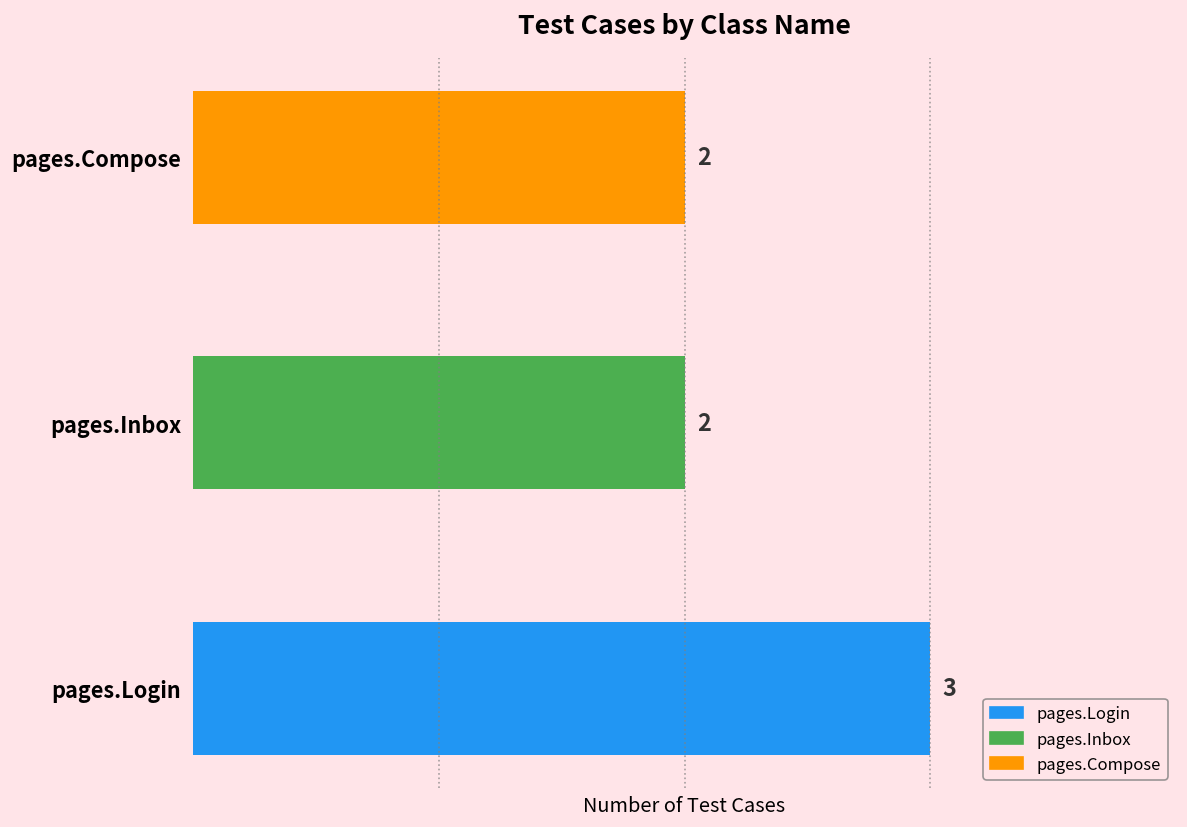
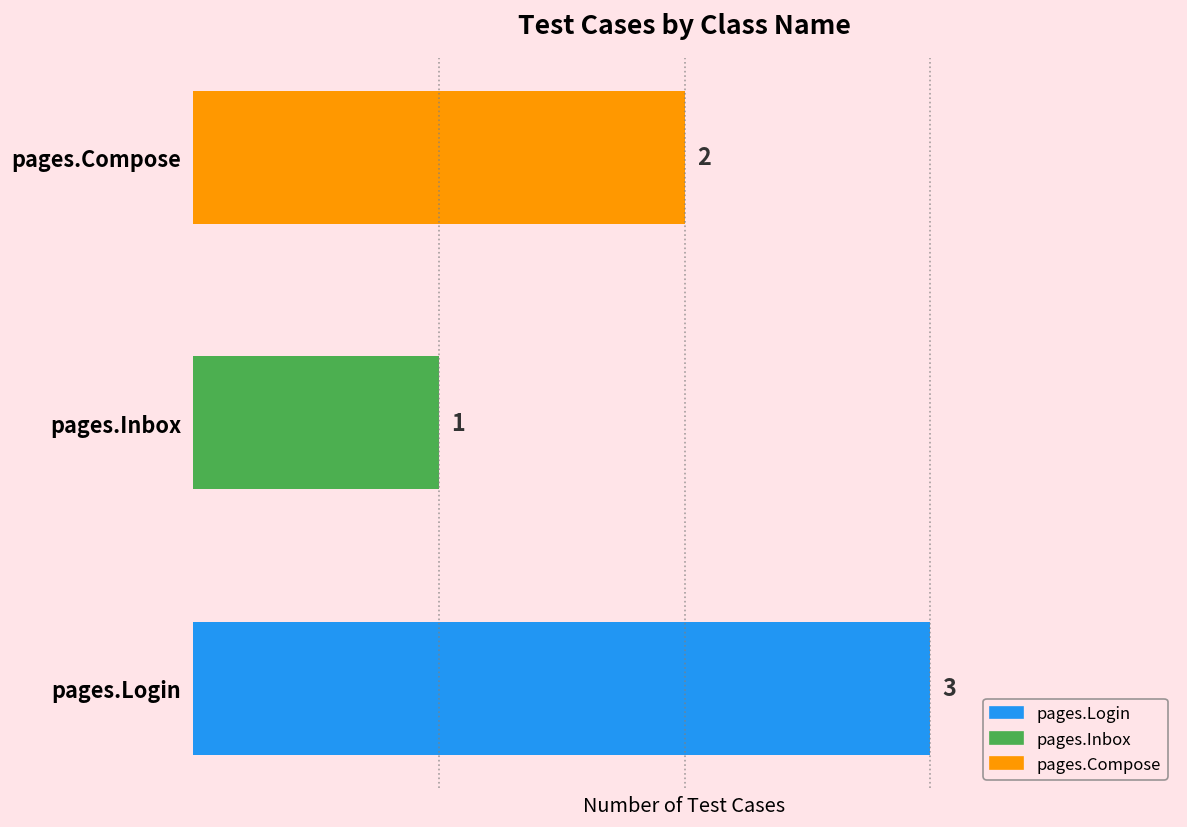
pages.Inbox: 2 -> 1
